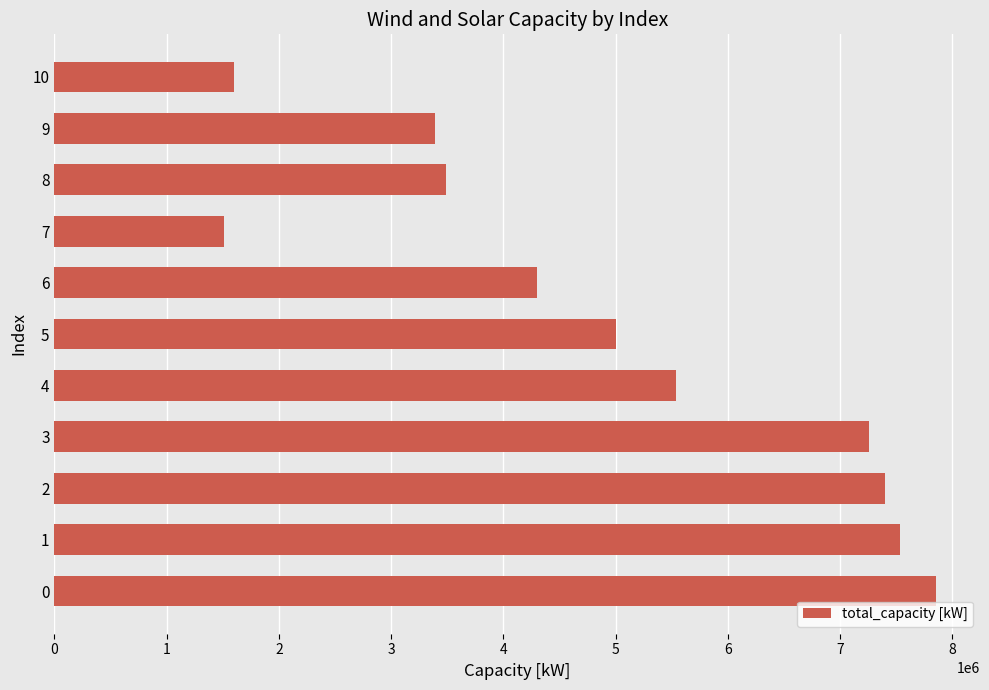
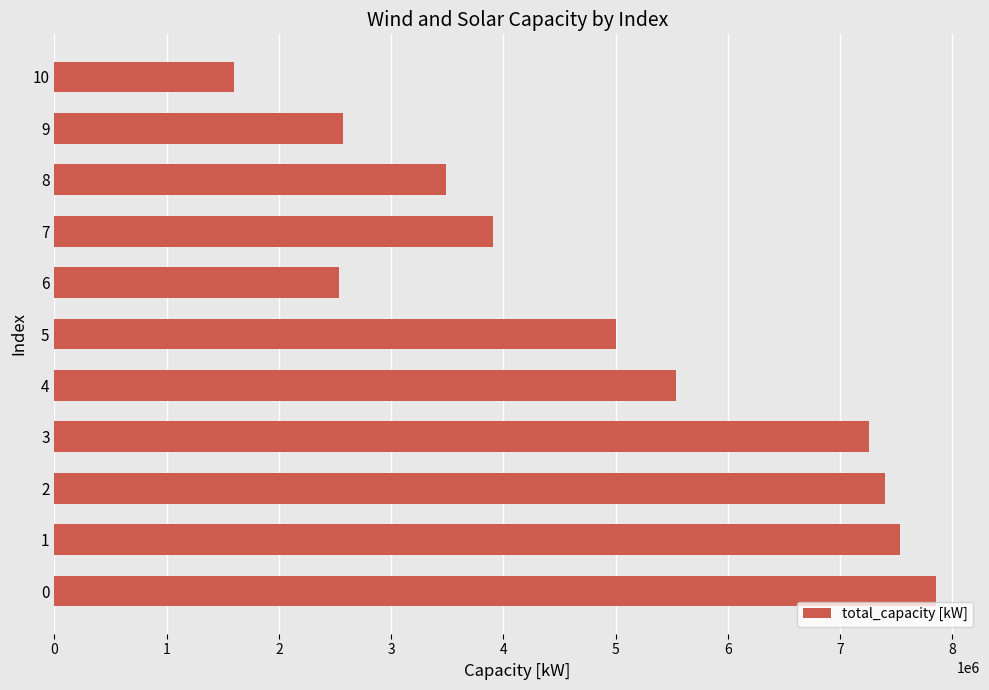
9: 3390000 -> 2570000
7: 1510000 -> 3900000
6: 4300000 -> 2540000
